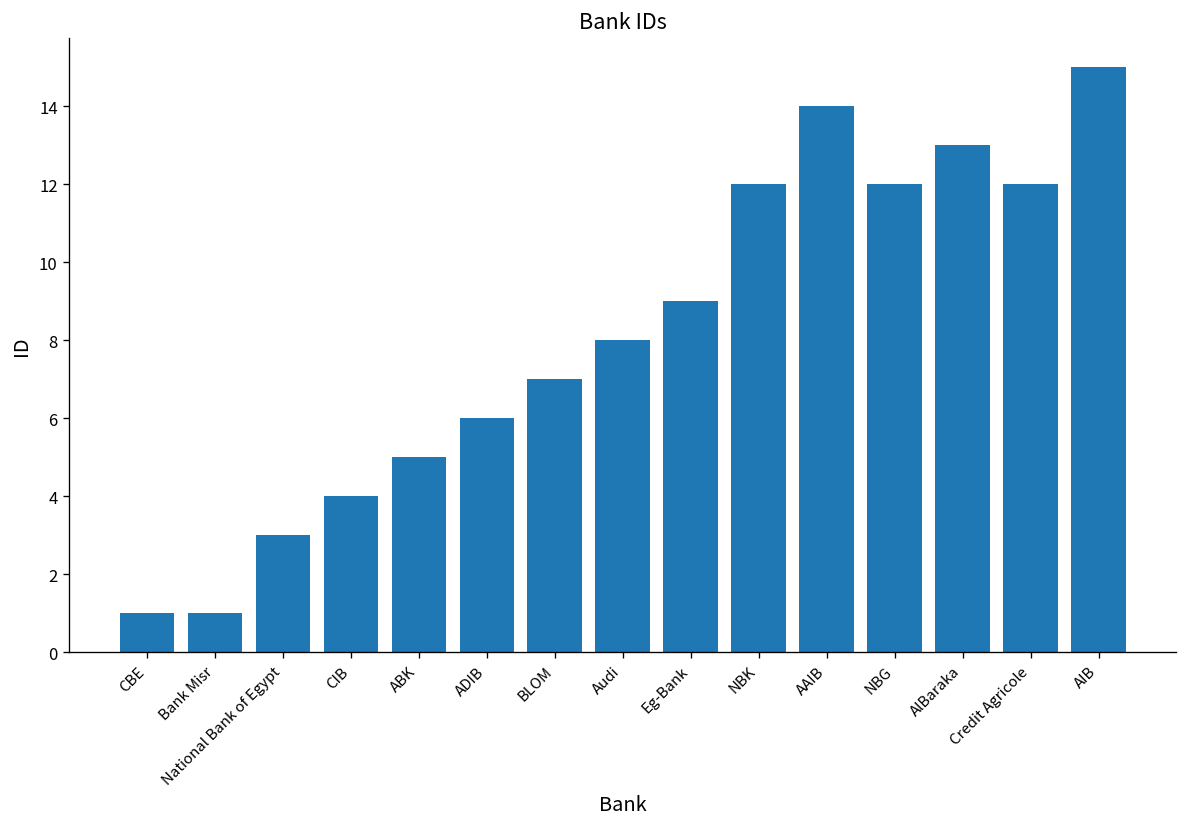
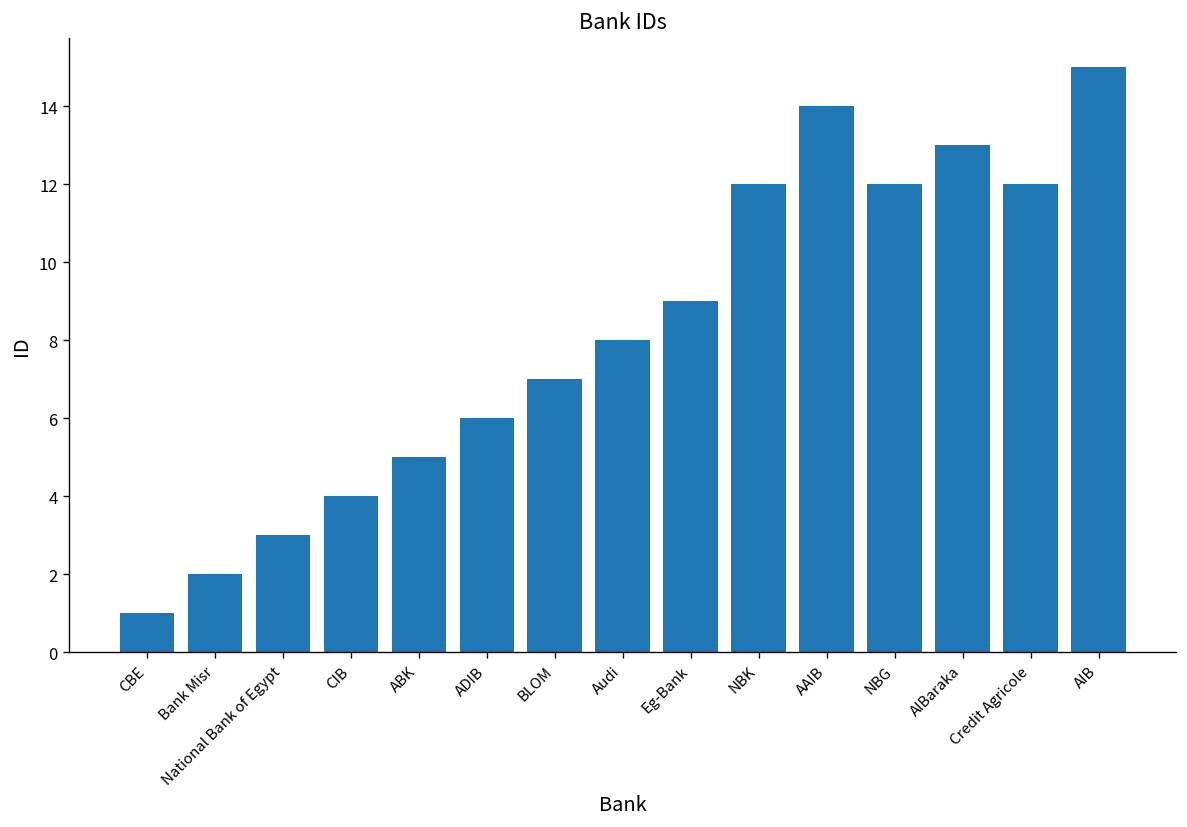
Bank Misr: 1 -> 2
